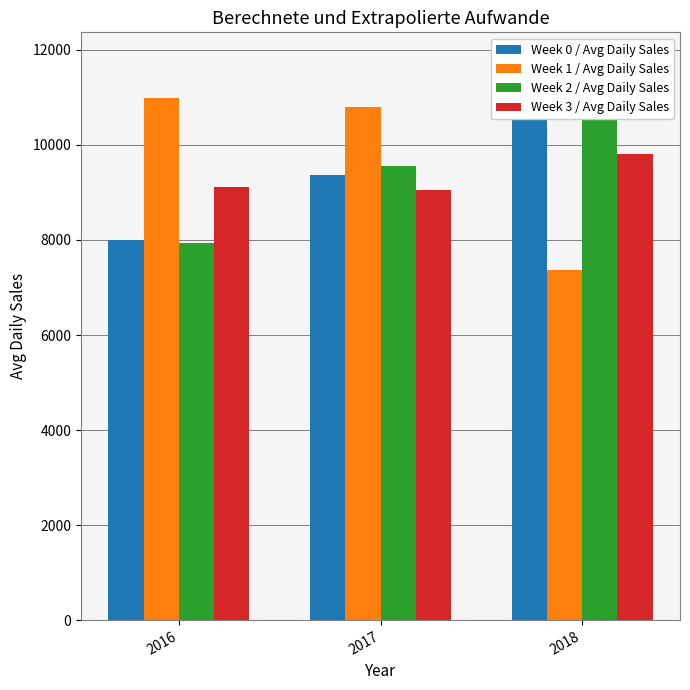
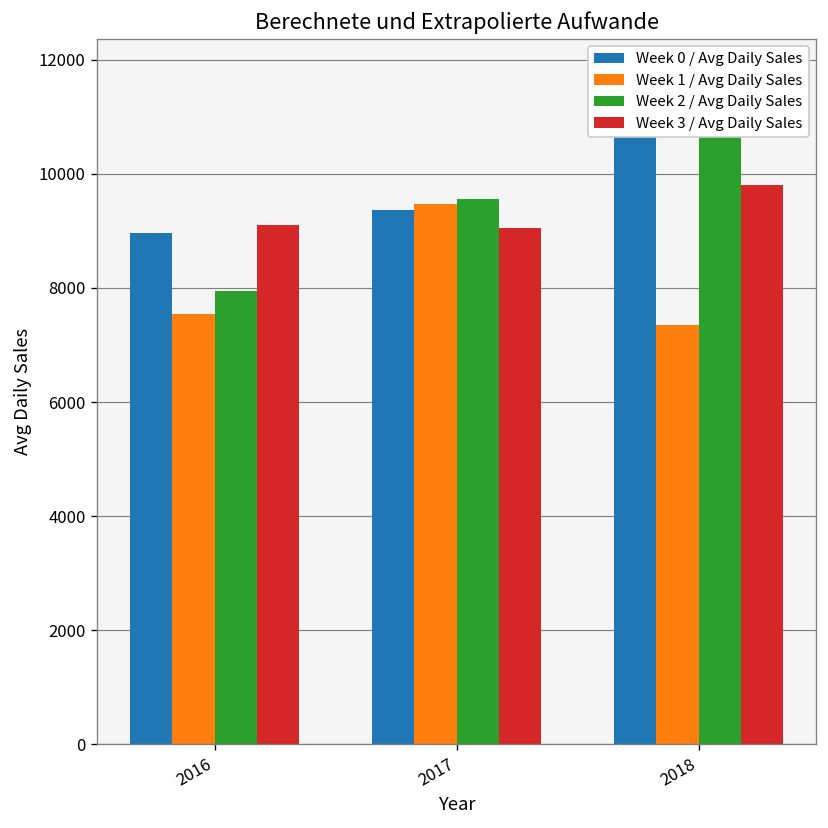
Week 0 / Avg Daily Sales, 2016: 8000 -> 9000
Week 1 / Avg Daily Sales, 2016: 11000 -> 7500
Week 1 / Avg Daily Sales, 2017: 10800 -> 9500
